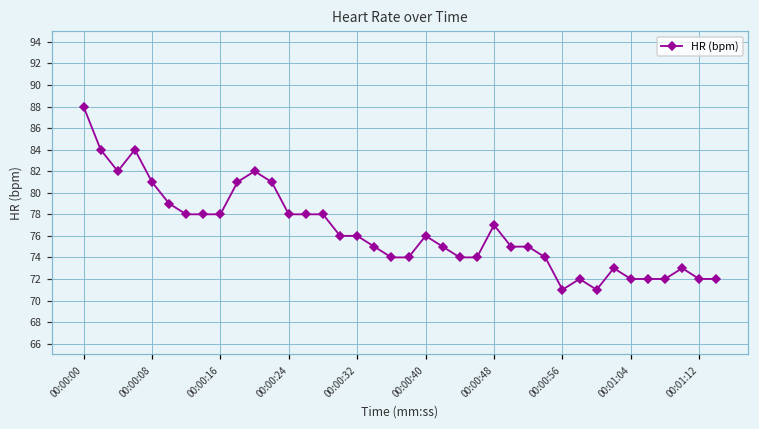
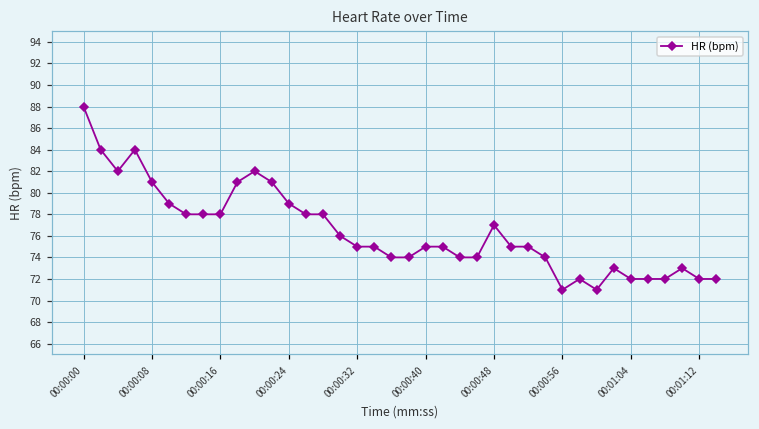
00:00:24: 78 -> 79
00:00:32: 76 -> 75
00:00:40: 76 -> 75
